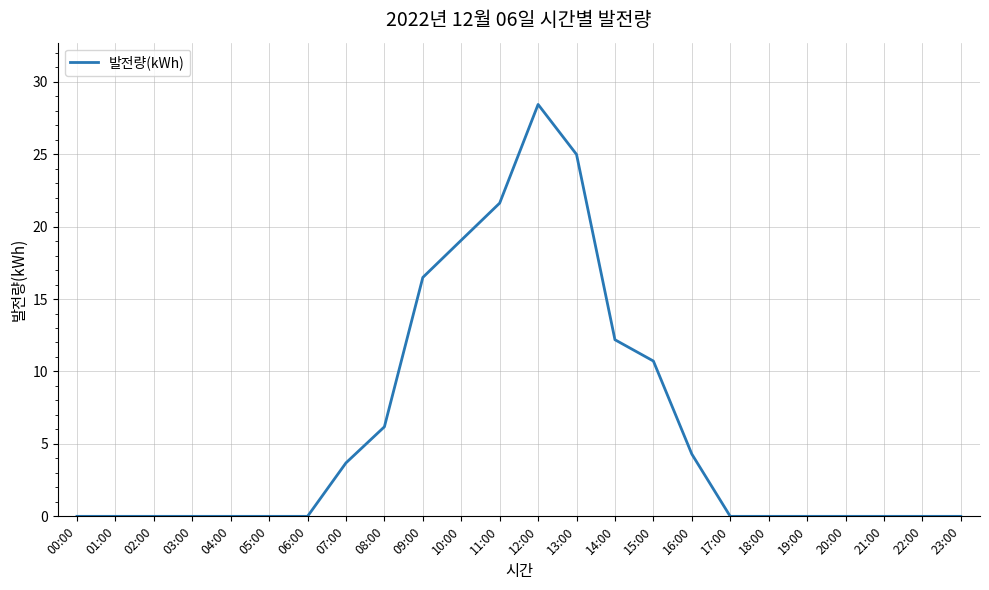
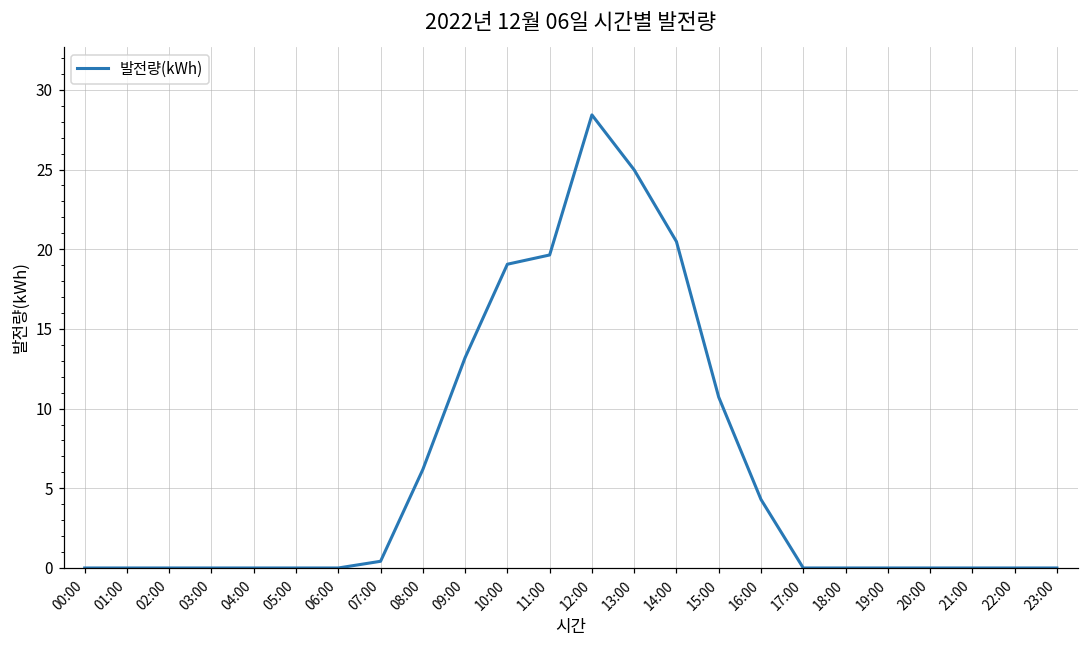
07:00: 3.7 -> 0.4
09:00: 16.5 -> 13.2
11:00: 21.6 -> 19.6
14:00: 12.2 -> 20.5
